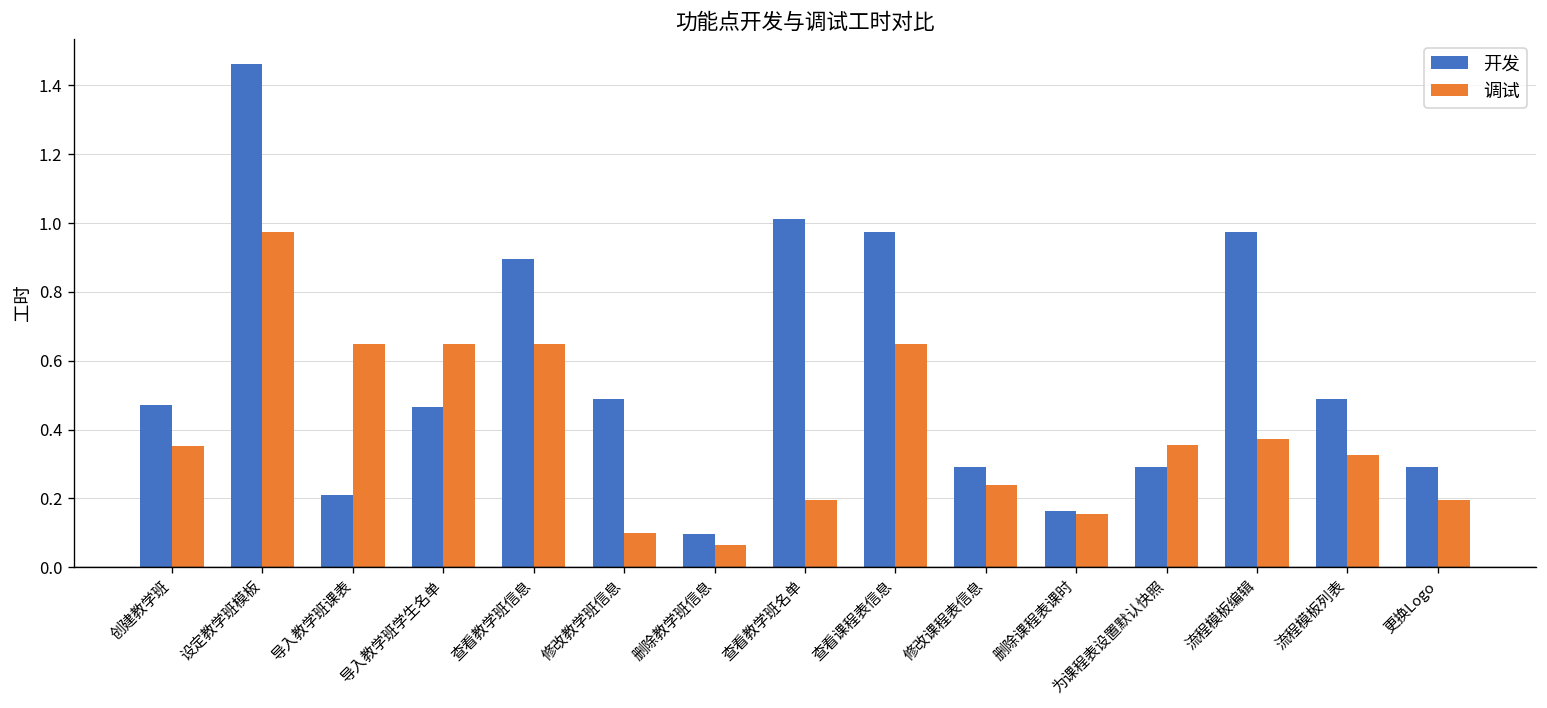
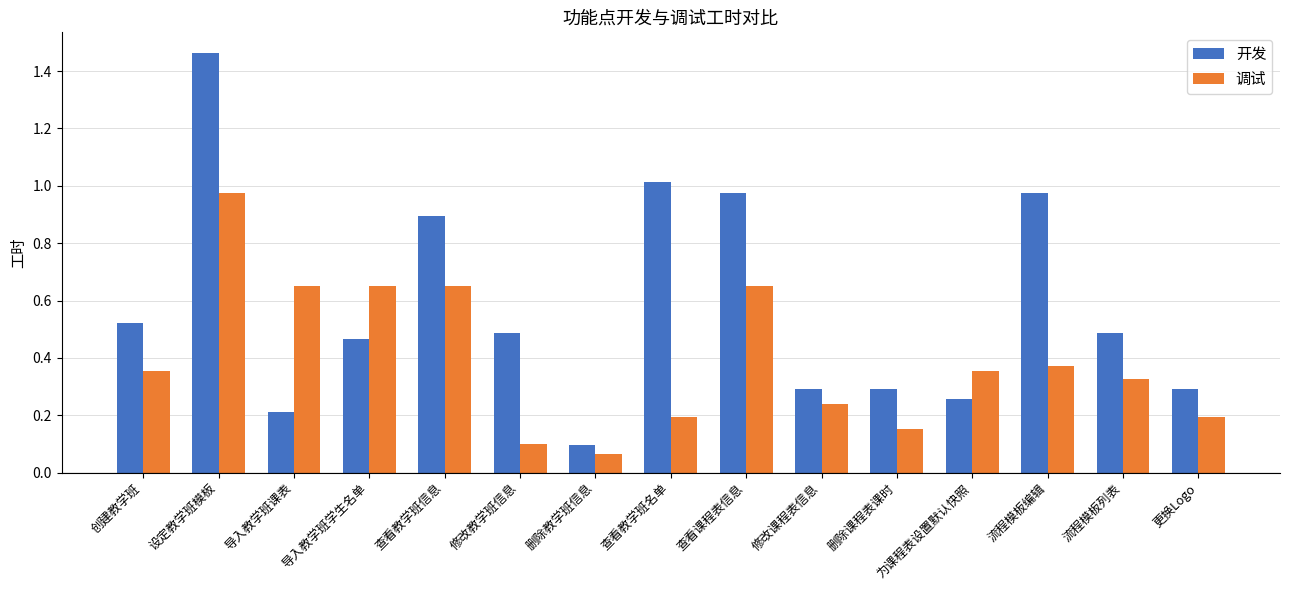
开发, 创建教学班: 0.47 -> 0.52
开发, 删除课程表课时: 0.16 -> 0.29
开发, 为课程表设置默认快照: 0.29 -> 0.26
